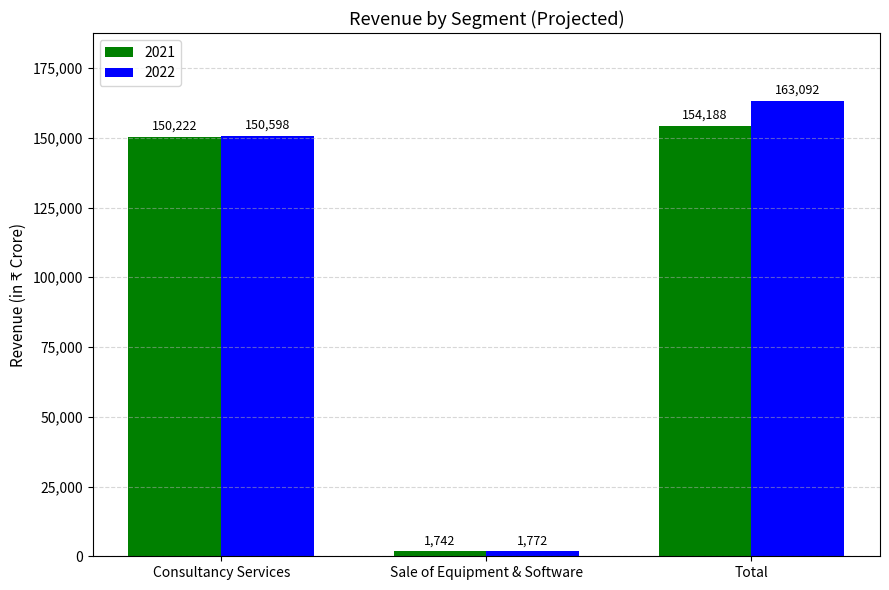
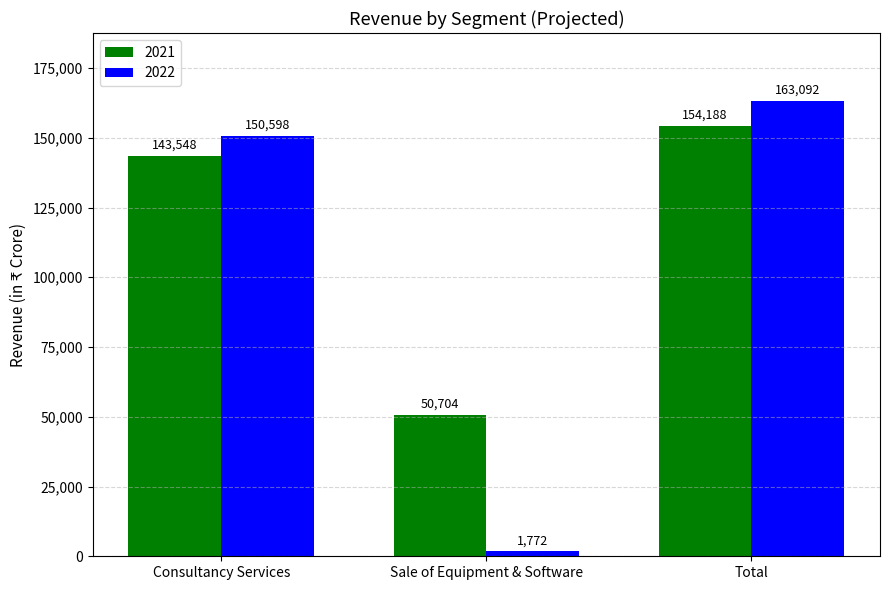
2021, Consultancy Services: 150,222 -> 143,548
2021, Sale of Equipment & Software: 1,742 -> 50,704
